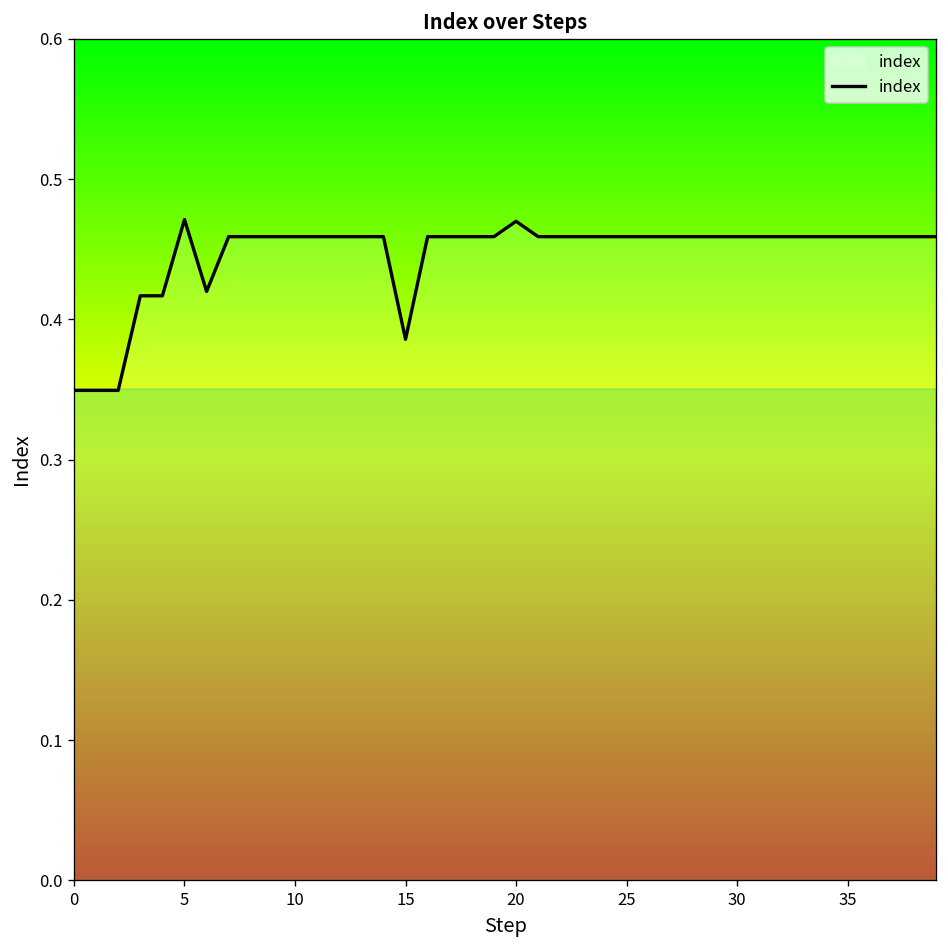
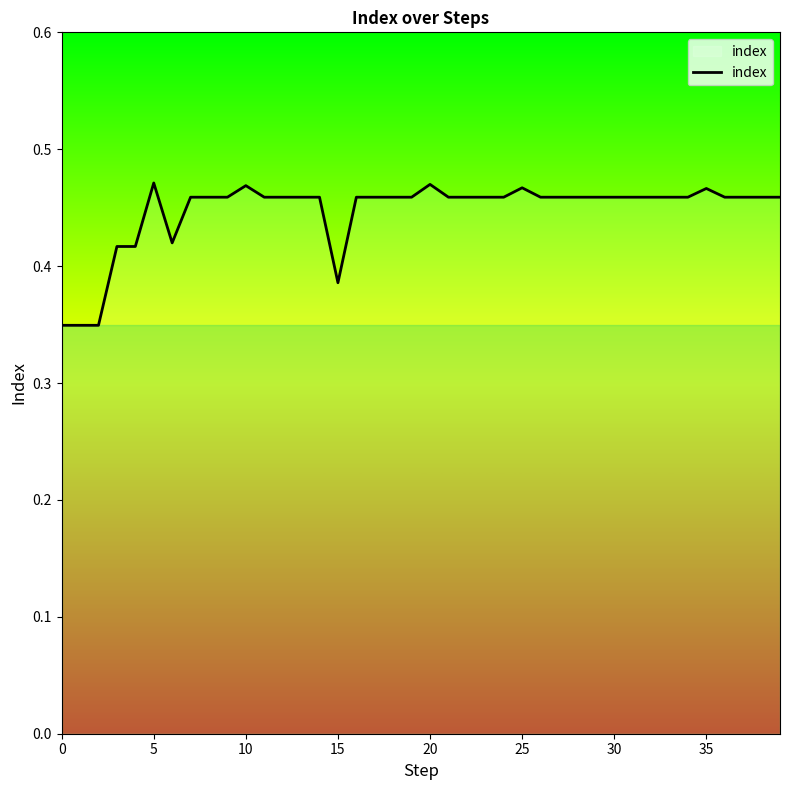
10: 0.459 -> 0.469
25: 0.459 -> 0.467
35: 0.459 -> 0.466
